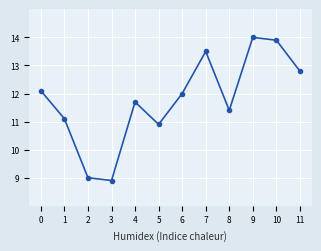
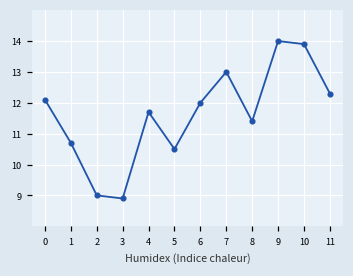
1: 11.1 -> 10.7
5: 10.9 -> 10.5
7: 13.5 -> 13.0
11: 12.8 -> 12.3
